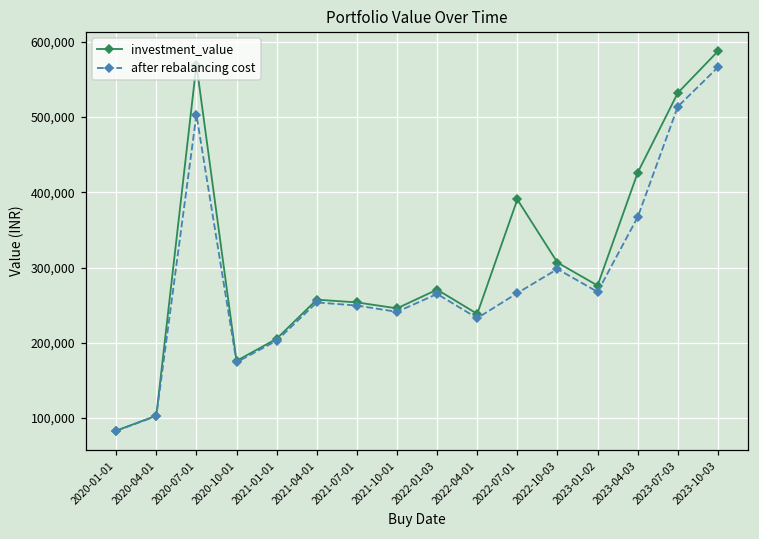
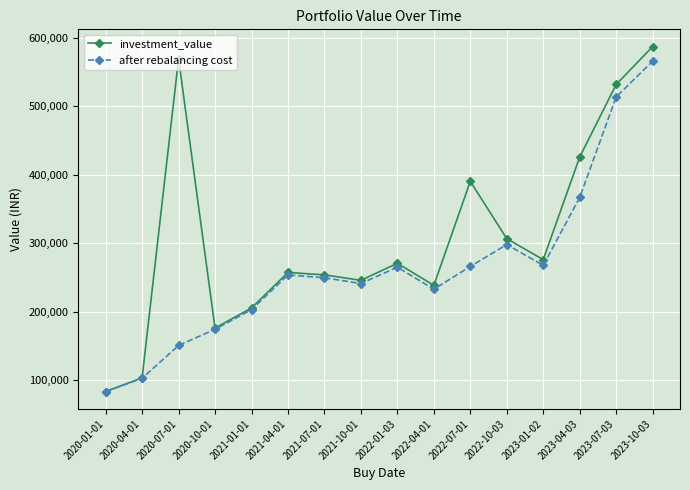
after rebalancing cost, 2020-07-01: 500,000 -> 150,000
